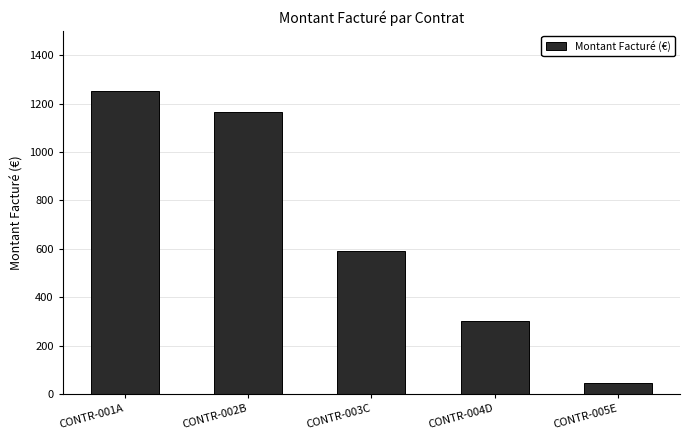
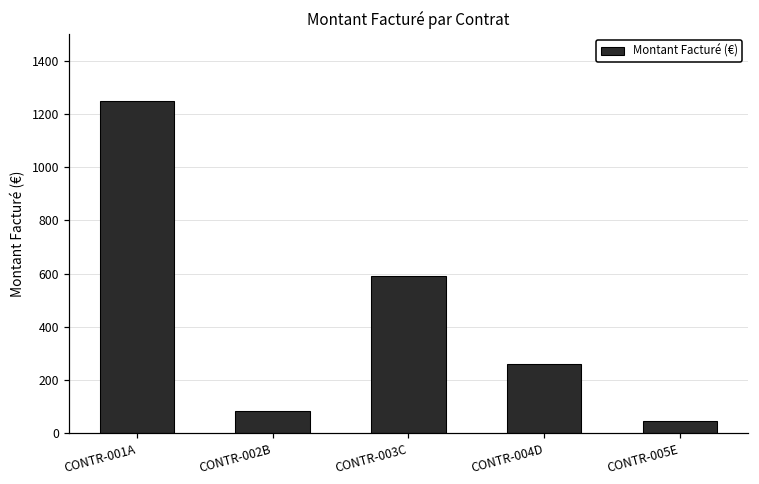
CONTR-002B: 1170 -> 90
CONTR-004D: 300 -> 260
